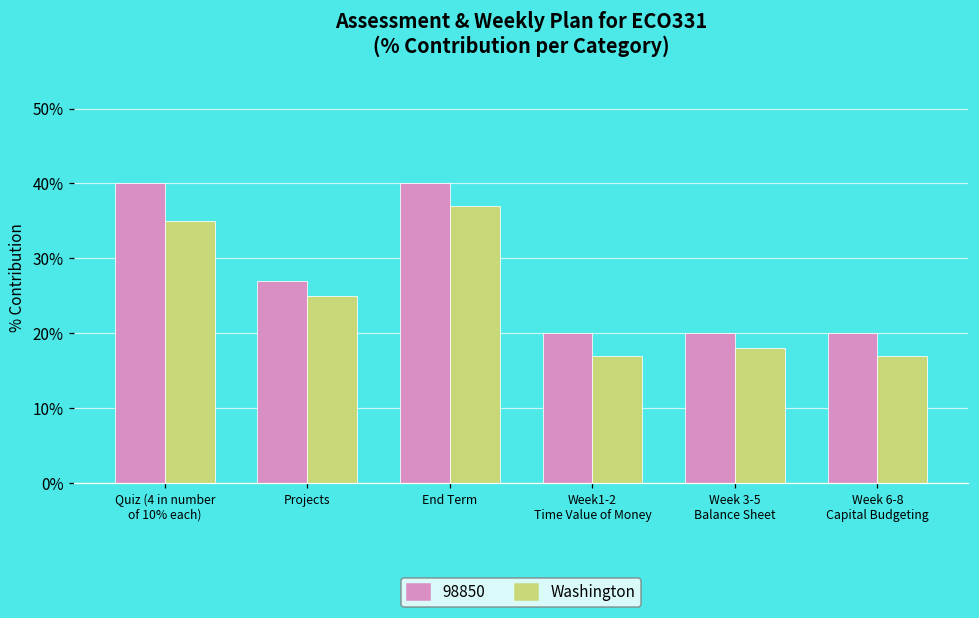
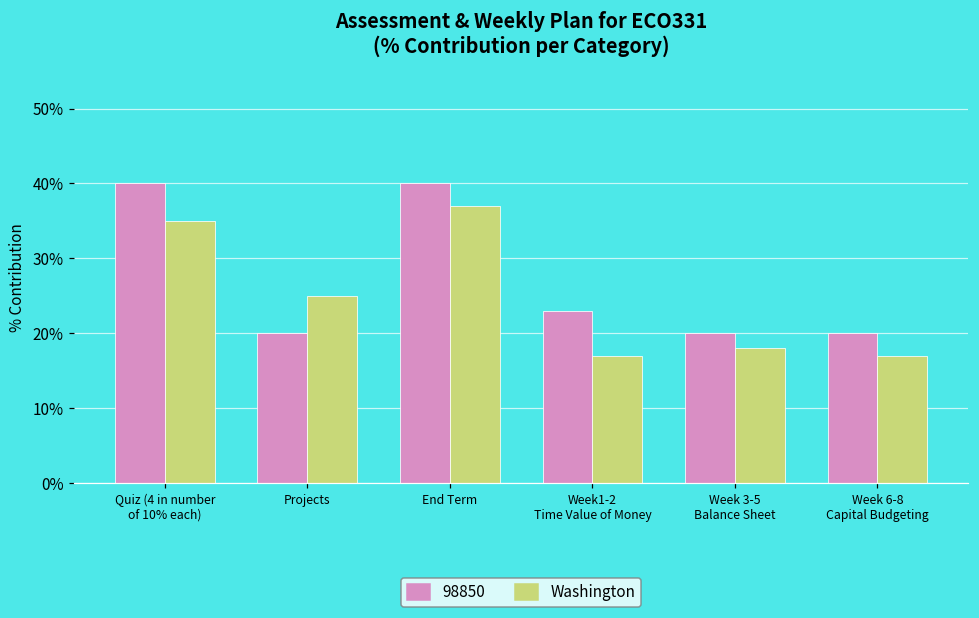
98850, Projects: 27% -> 20%
98850, Week1-2 Time Value of Money: 20% -> 23%
